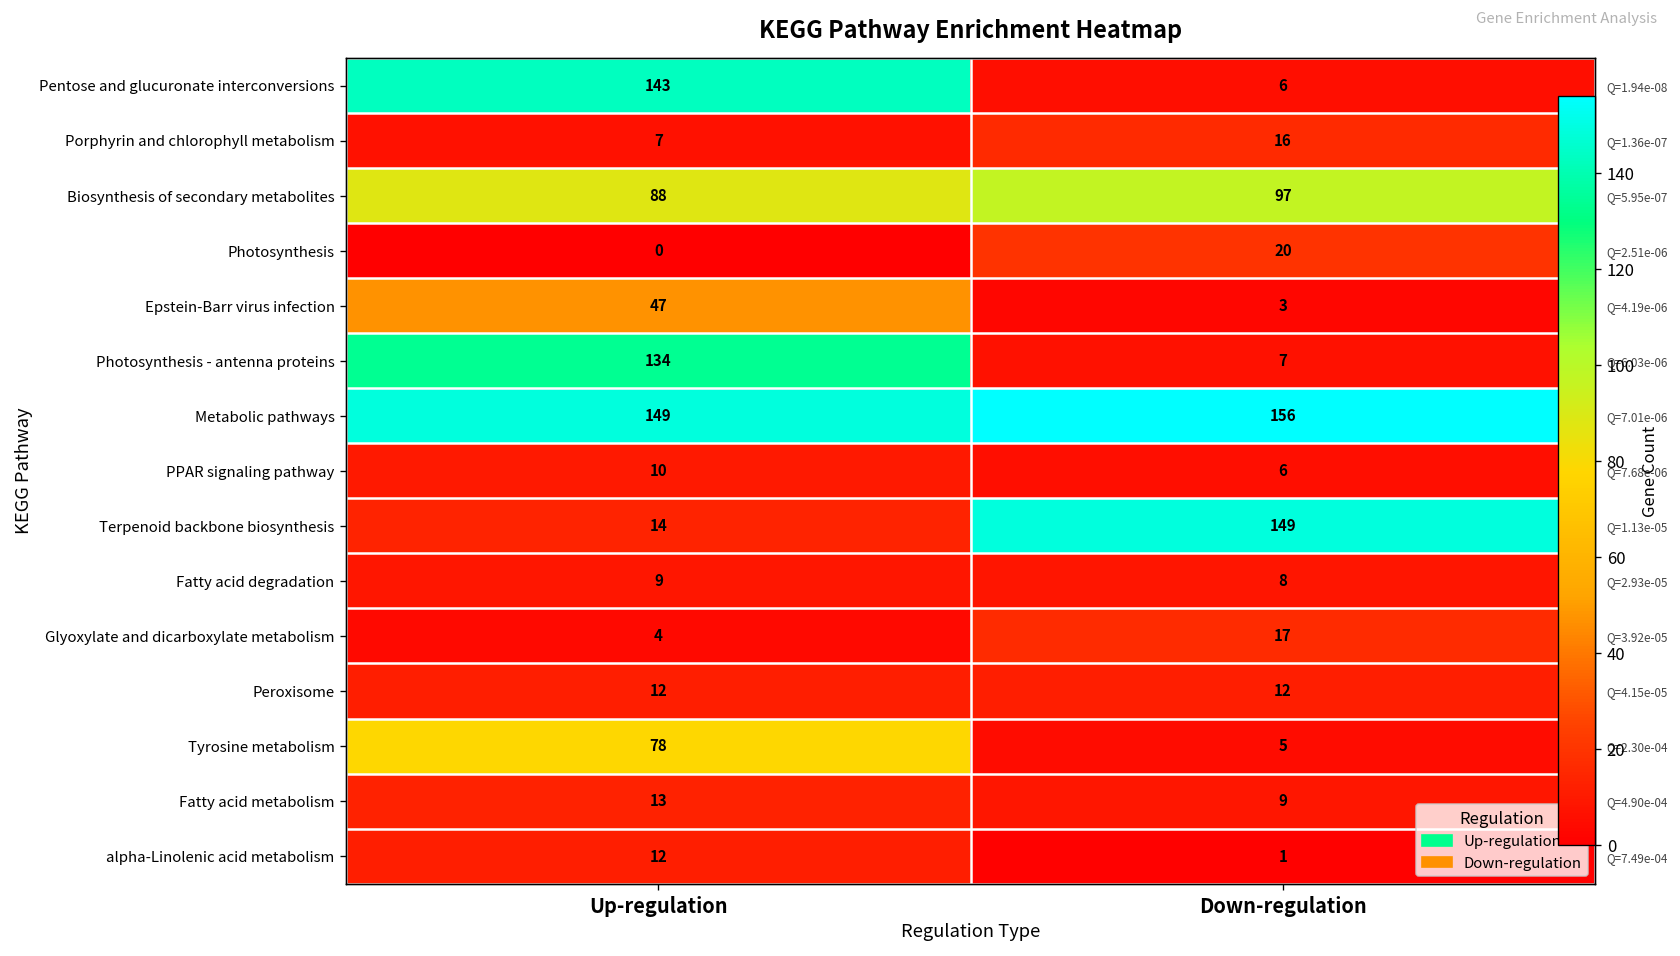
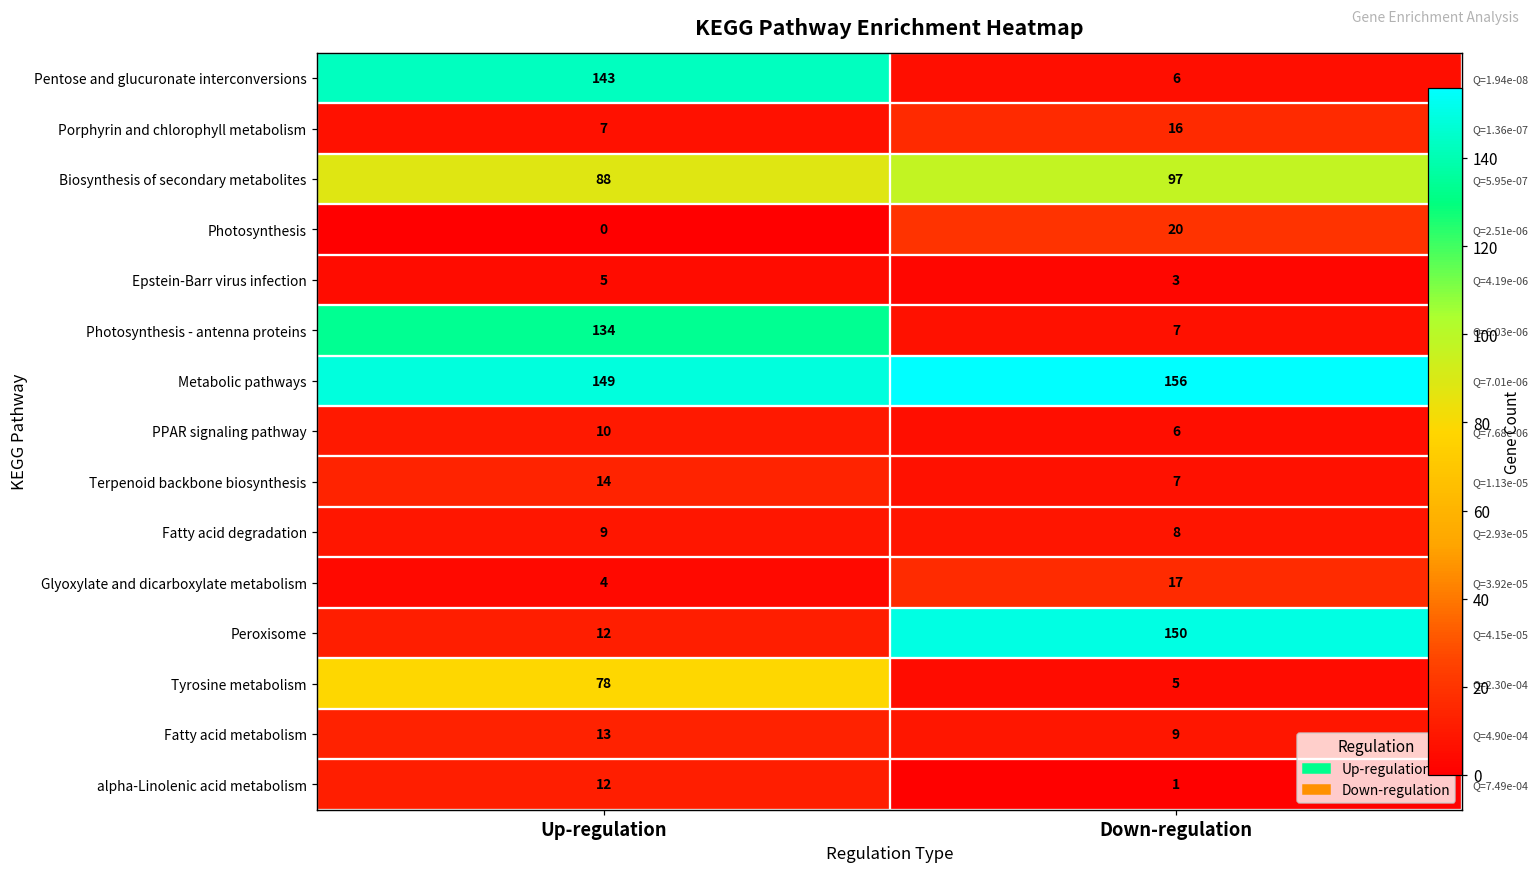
Epstein-Barr virus infection, Up-regulation: 47 -> 5
Terpenoid backbone biosynthesis, Down-regulation: 149 -> 7
Peroxisome, Down-regulation: 12 -> 150
